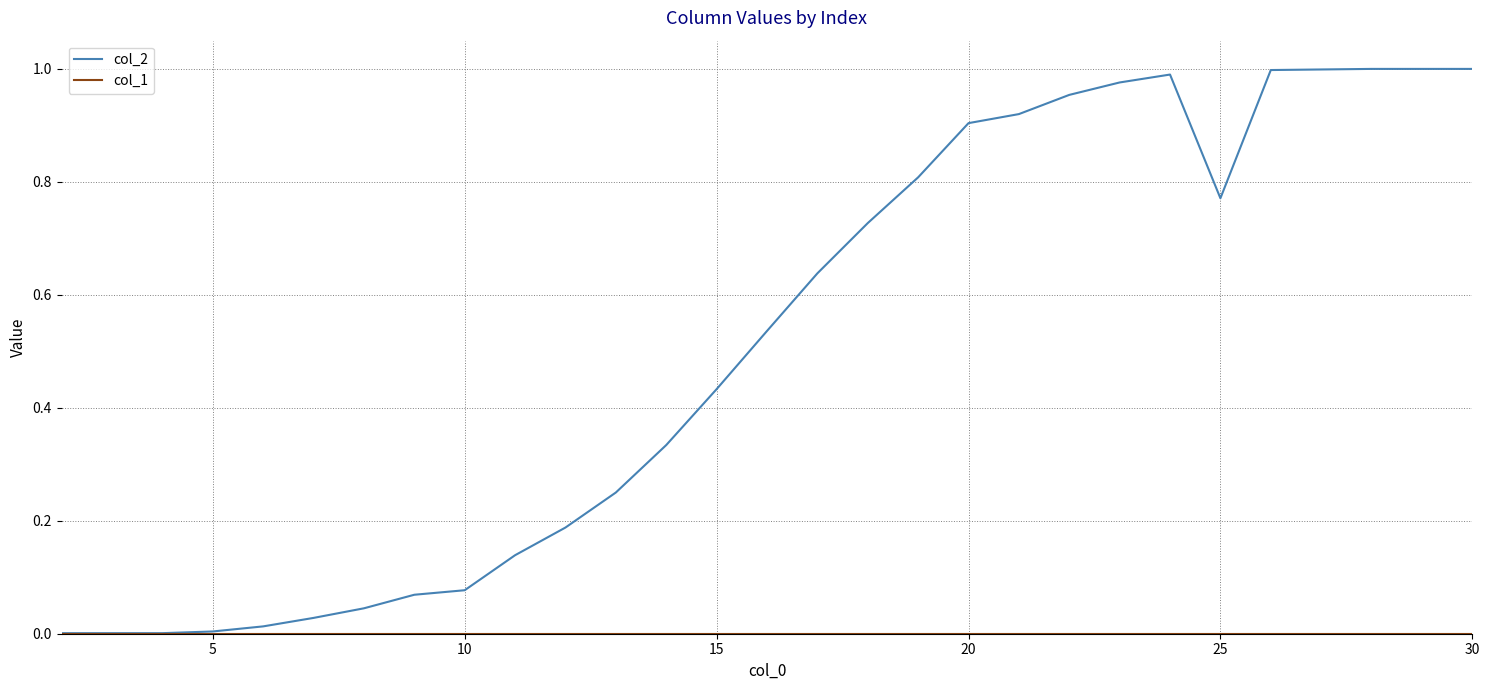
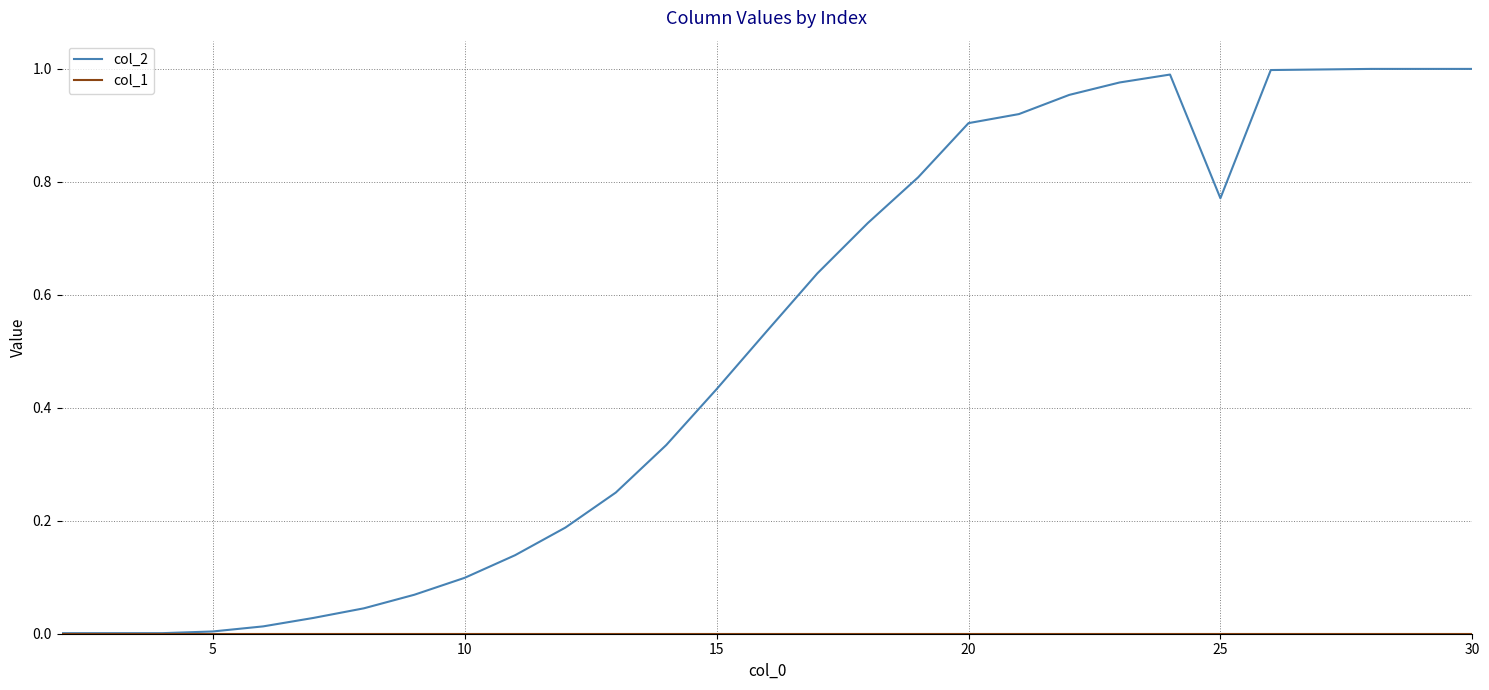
col_2, 10: 0.08 -> 0.10
